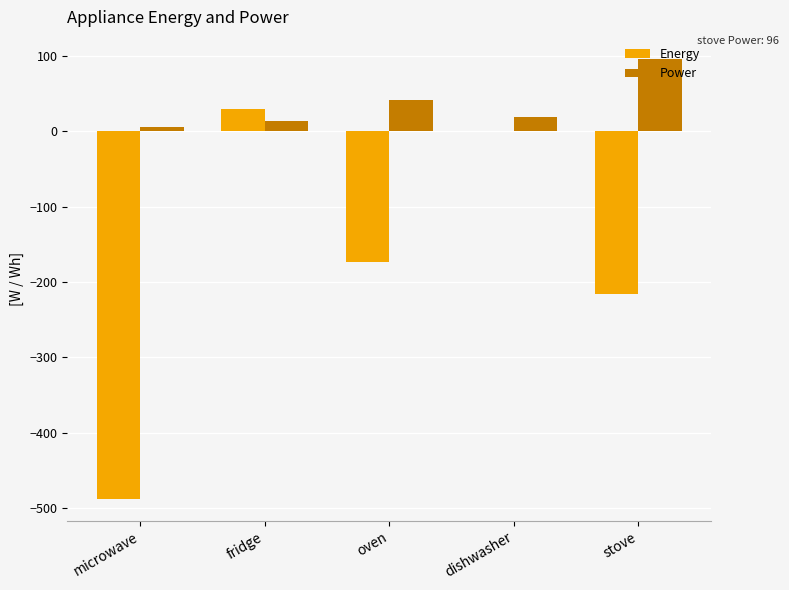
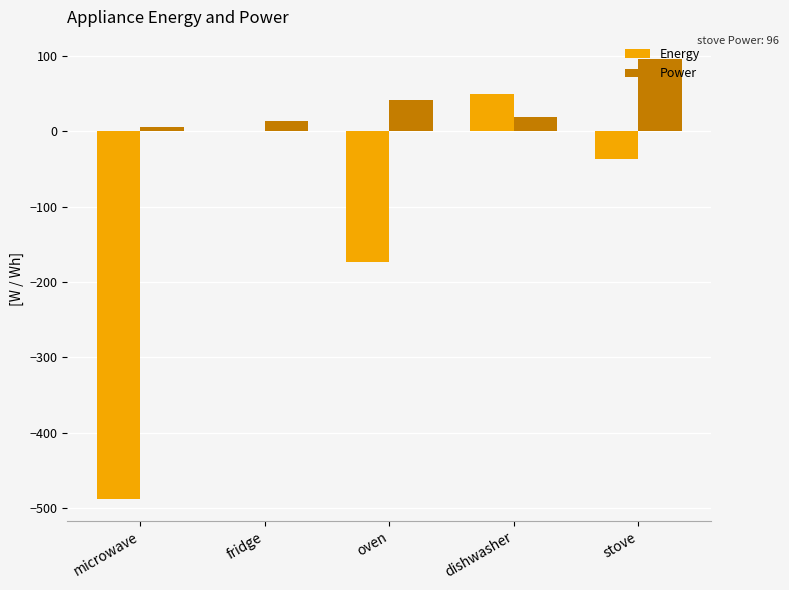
Energy, fridge: 30 -> 0
Energy, dishwasher: 0 -> 50
Energy, stove: -220 -> -40
